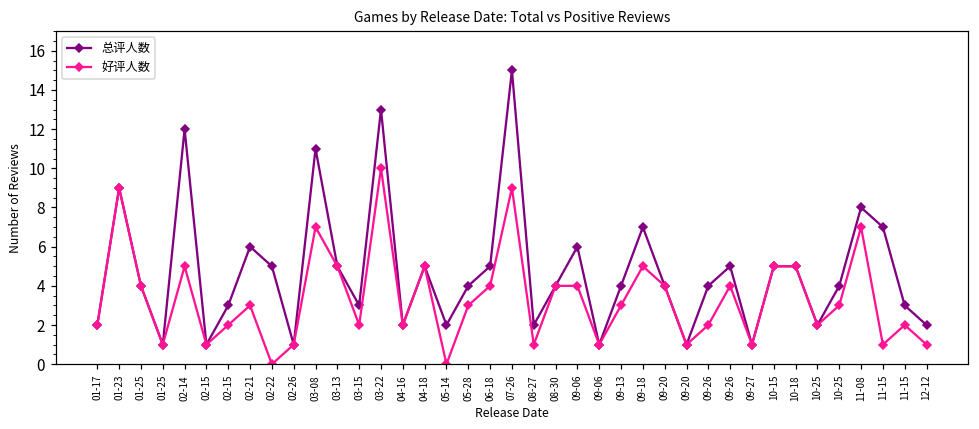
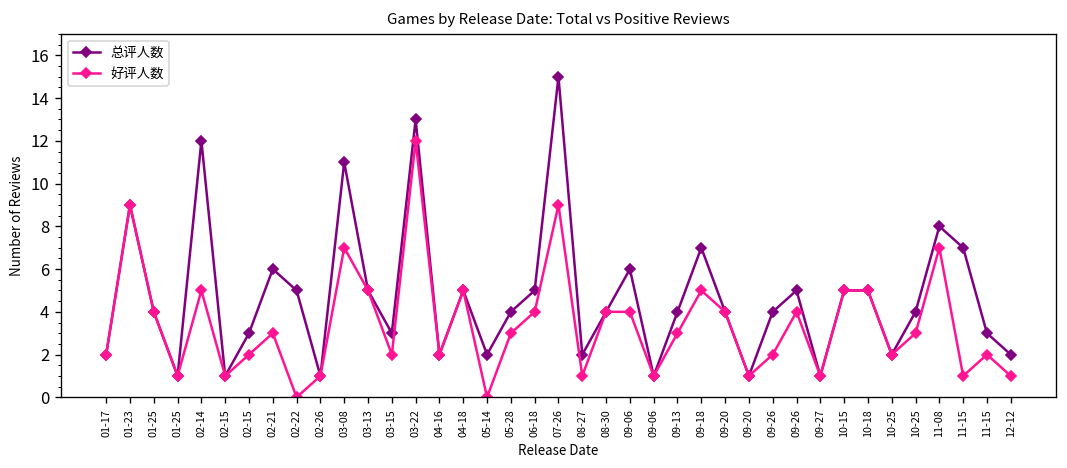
好评人数, 03-22: 10 -> 12
